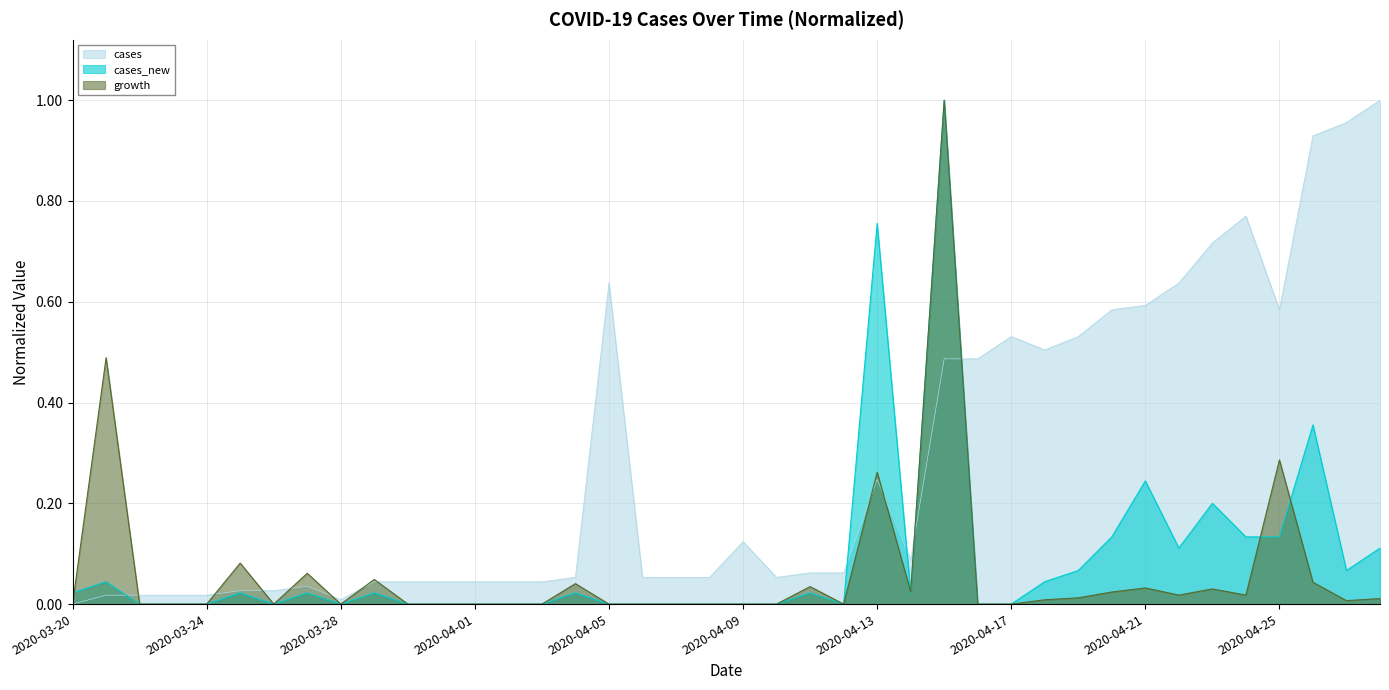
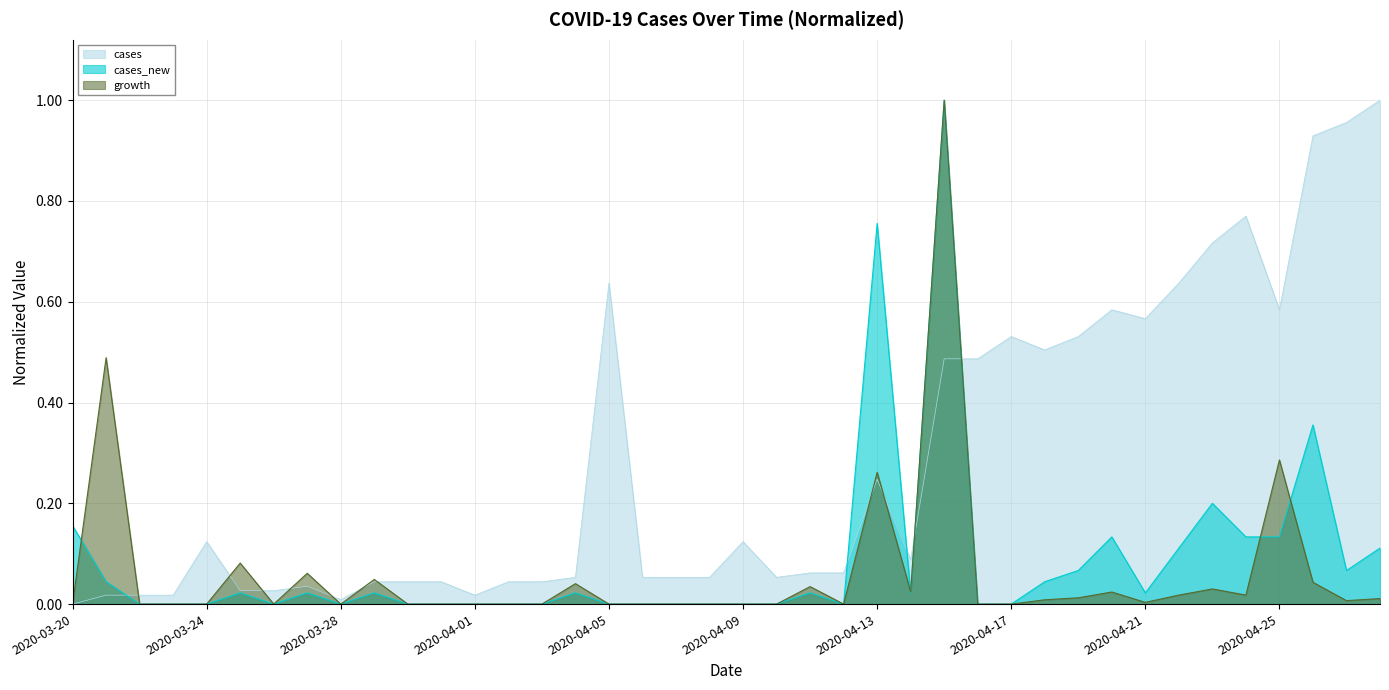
cases_new, 2020-03-20: 0.02 -> 0.16
cases, 2020-03-24: 0.02 -> 0.12
cases, 2020-04-01: 0.04 -> 0.02
cases, 2020-04-21: 0.59 -> 0.57
cases_new, 2020-04-21: 0.24 -> 0.02
growth, 2020-04-21: 0.03 -> 0.00
